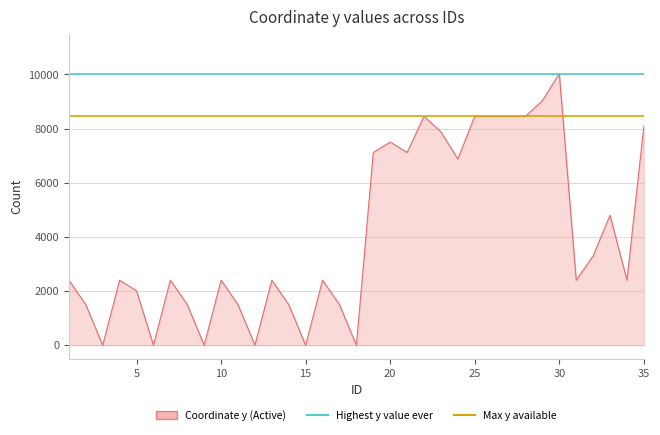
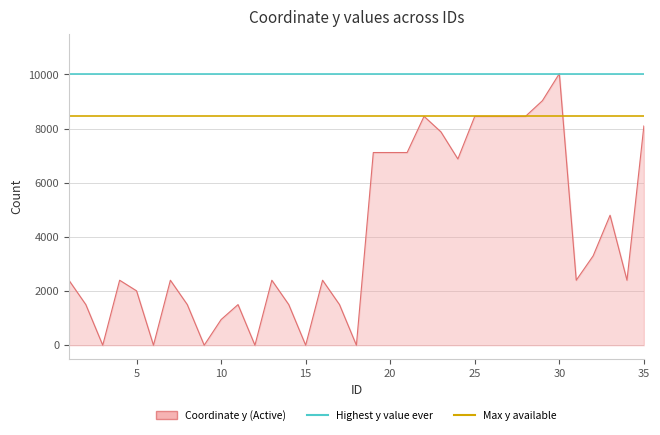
Coordinate y (Active), 10: 2400 -> 900
Coordinate y (Active), 20: 7500 -> 7100
